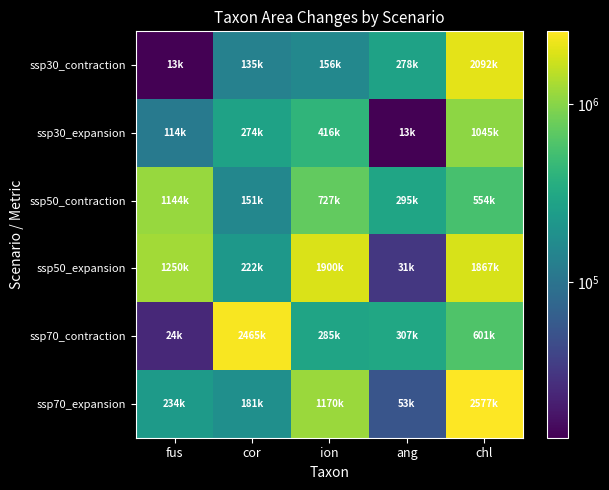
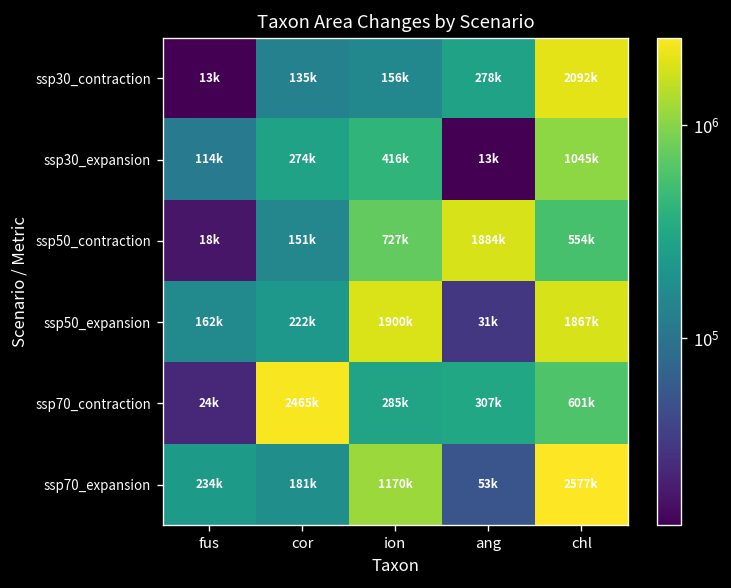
ssp50_contraction, fus: 1144k -> 18k
ssp50_contraction, ang: 295k -> 1884k
ssp50_expansion, fus: 1250k -> 162k
